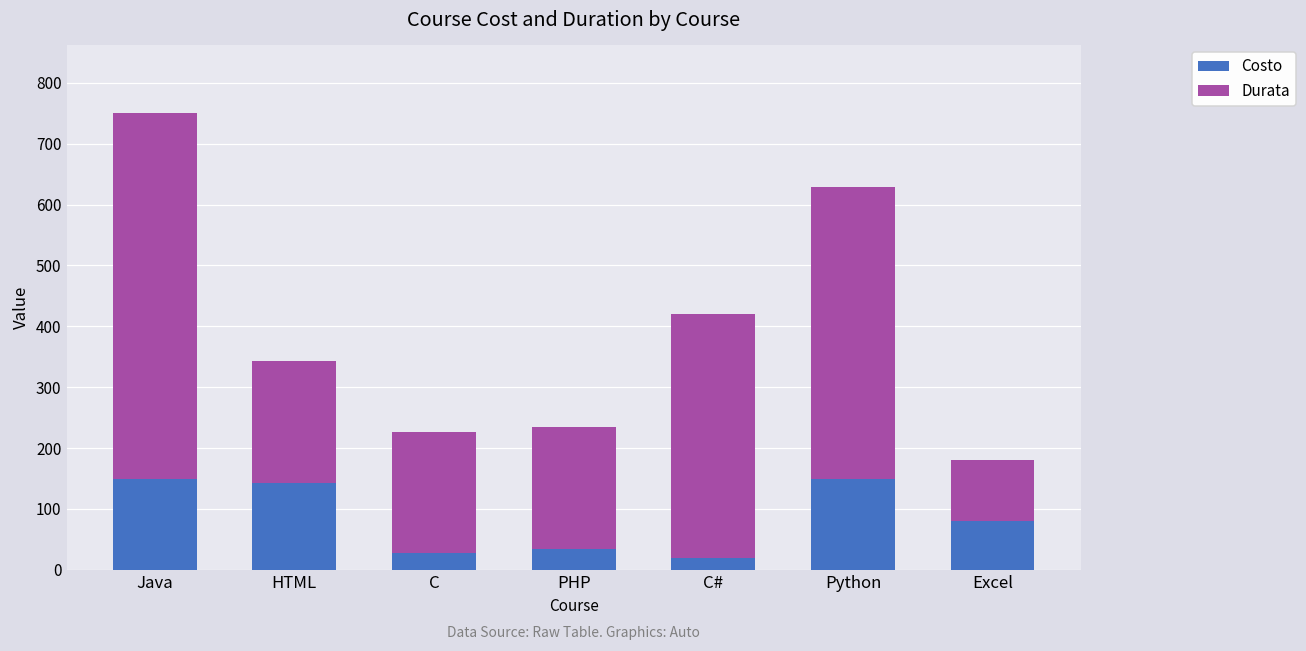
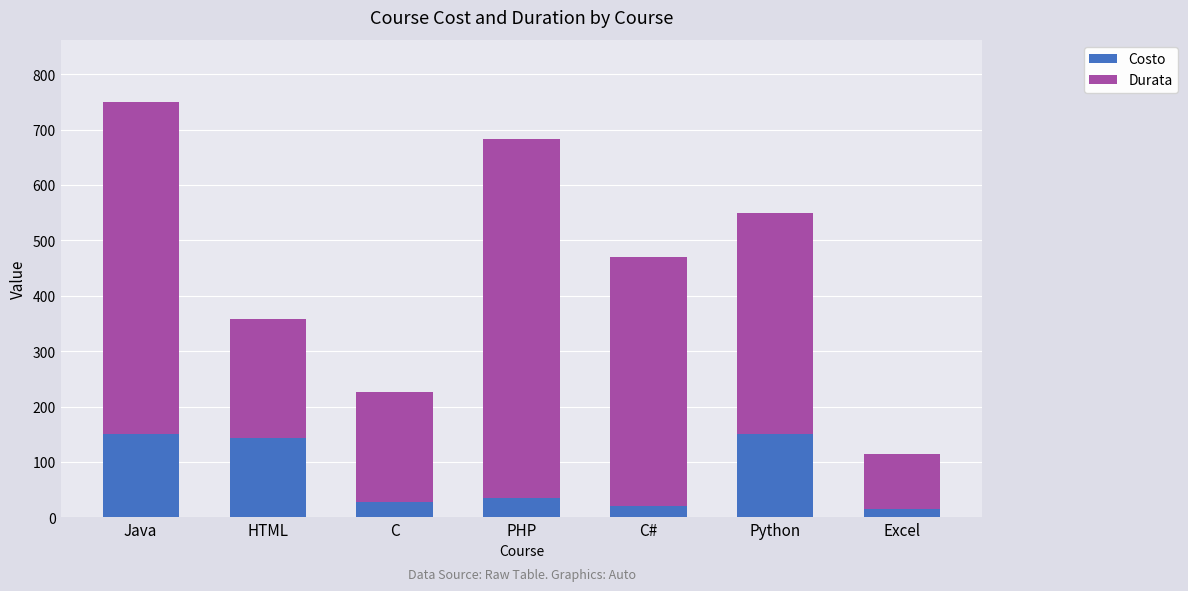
Durata, HTML: 200 -> 220
Durata, PHP: 200 -> 650
Durata, C#: 400 -> 450
Durata, Python: 480 -> 400
Costo, Excel: 80 -> 10
